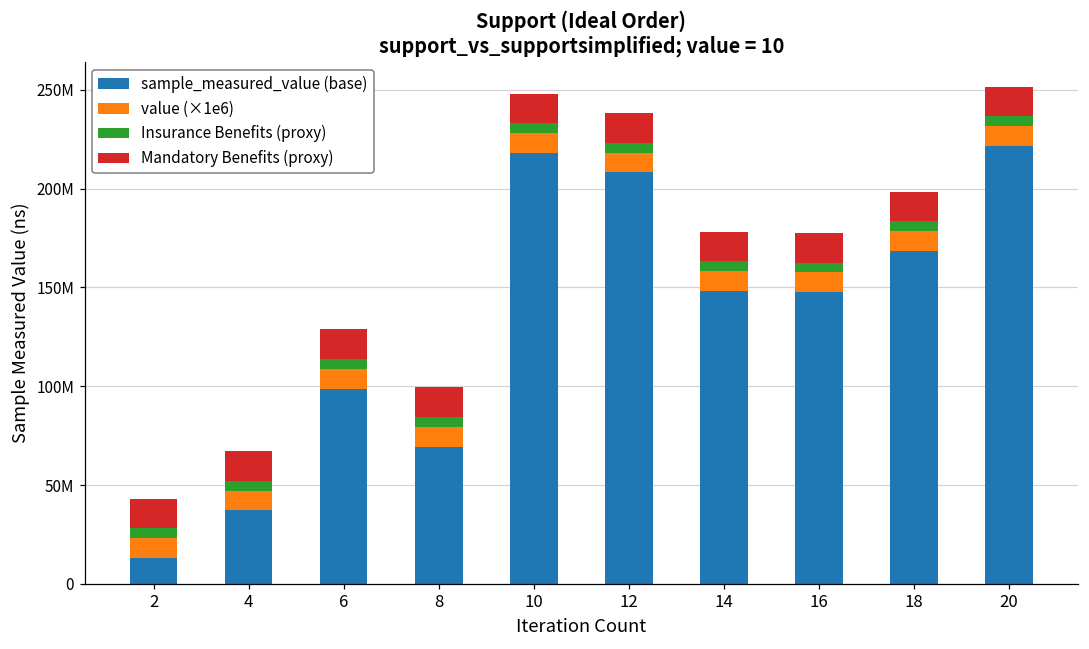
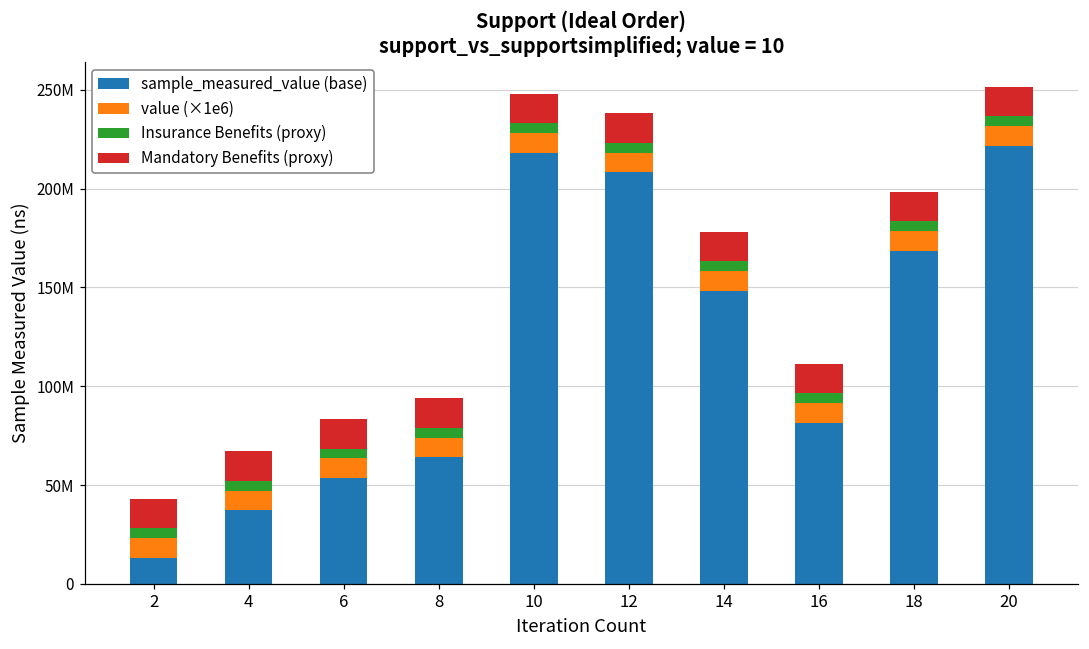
sample_measured_value (base), 6: 99000000 -> 53000000
sample_measured_value (base), 8: 69000000 -> 64000000
sample_measured_value (base), 16: 148000000 -> 81000000
